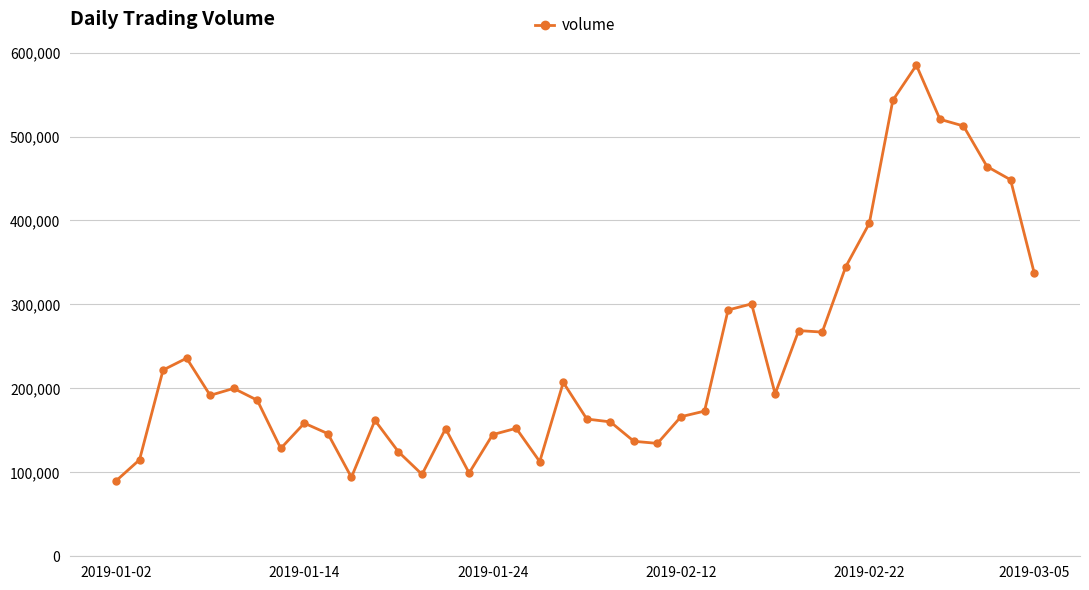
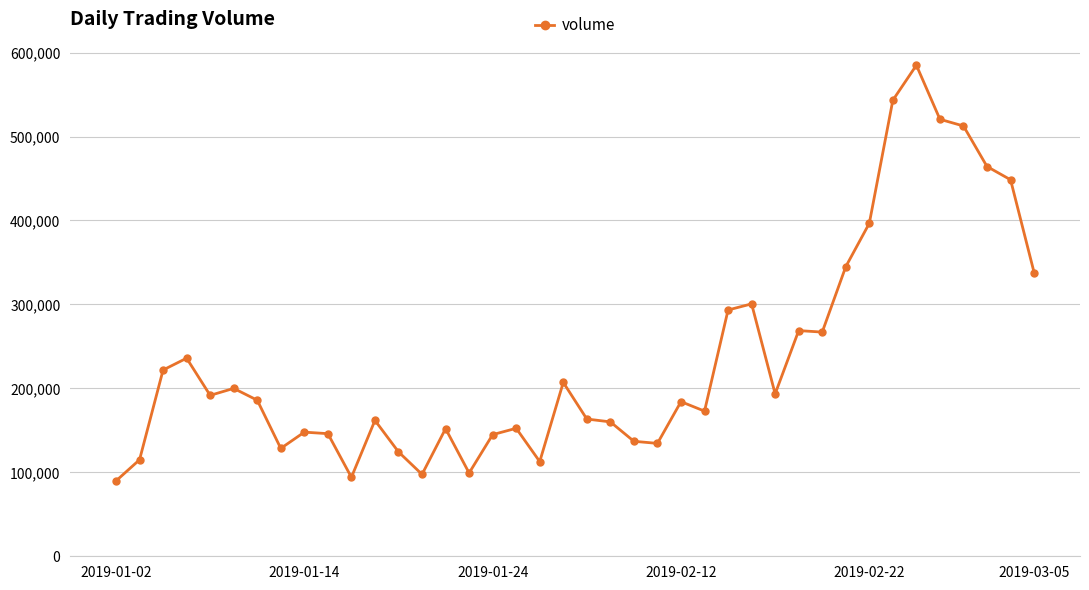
2019-01-14: 160,000 -> 150,000
2019-02-12: 170,000 -> 180,000
